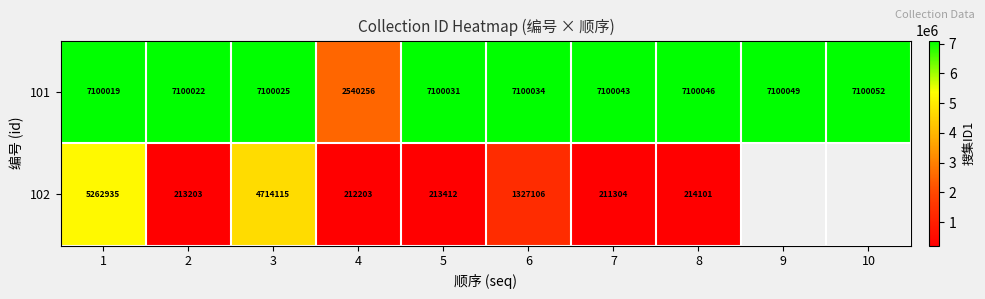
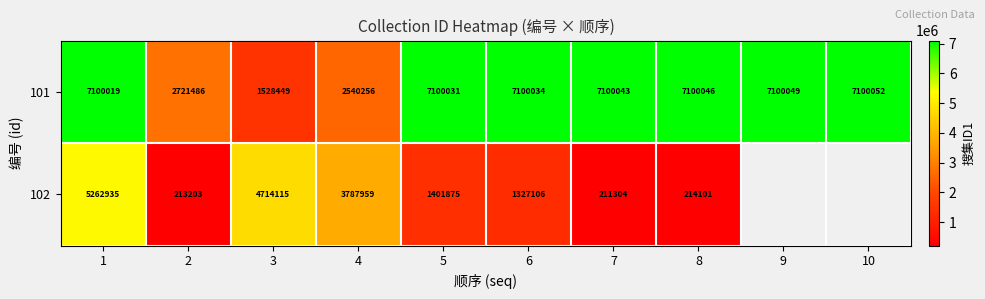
101, 2: 7100022 -> 2721486
101, 3: 7100025 -> 1528449
102, 4: 212203 -> 3787959
102, 5: 213412 -> 1401875
